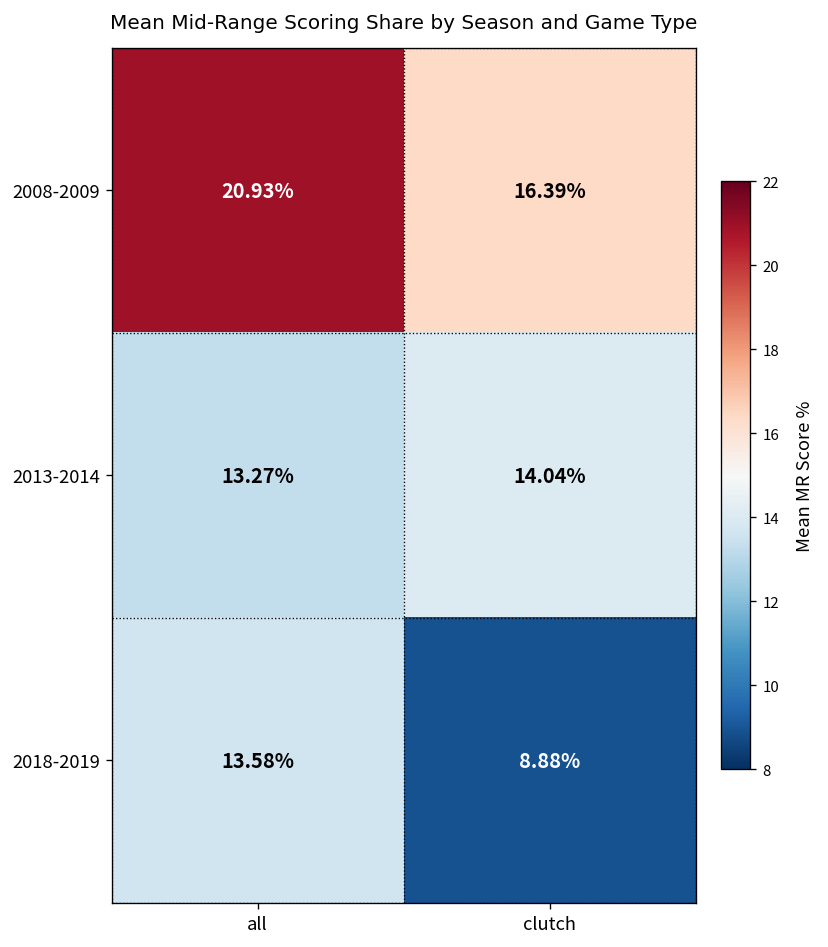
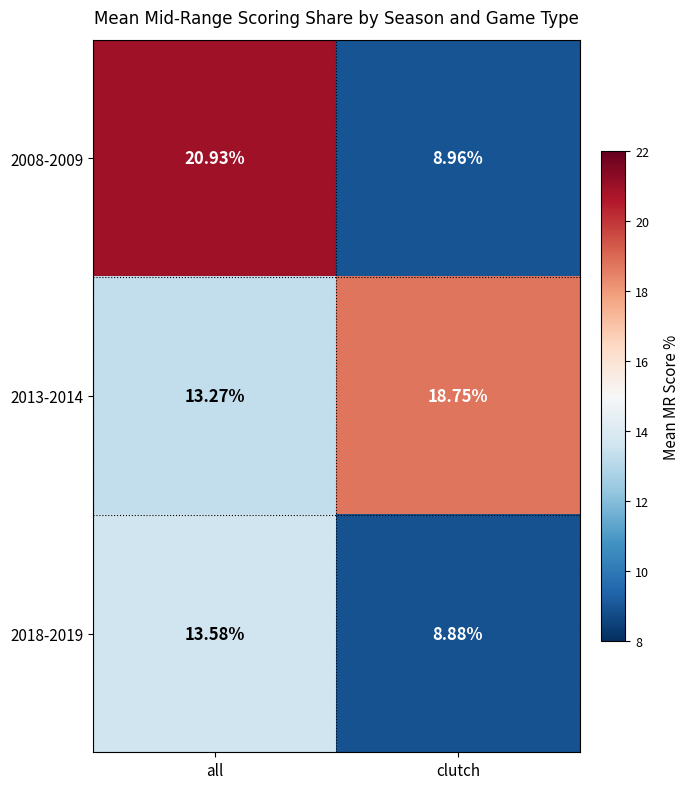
2008-2009, clutch: 16.39% -> 8.96%
2013-2014, clutch: 14.04% -> 18.75%
